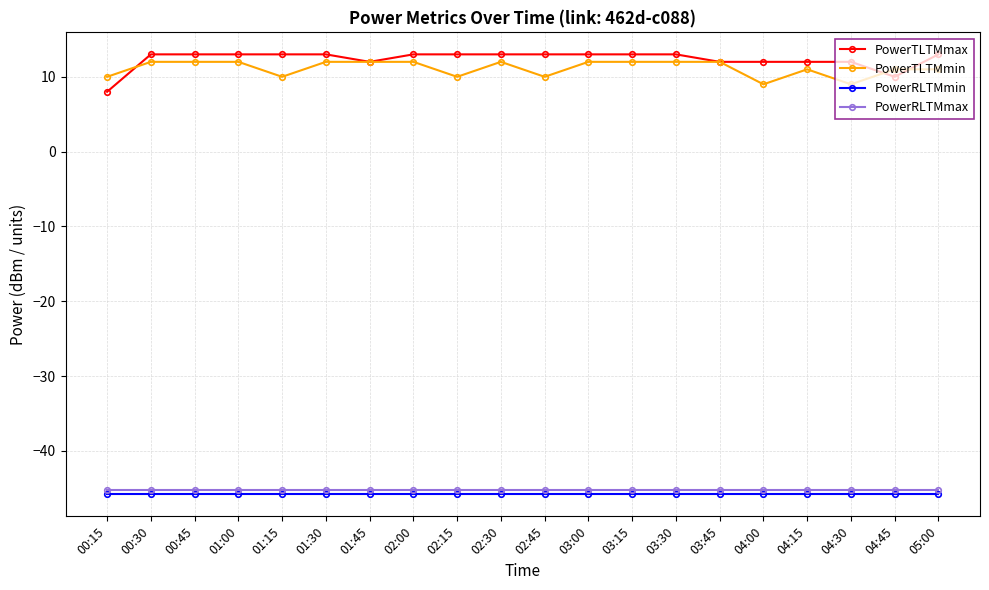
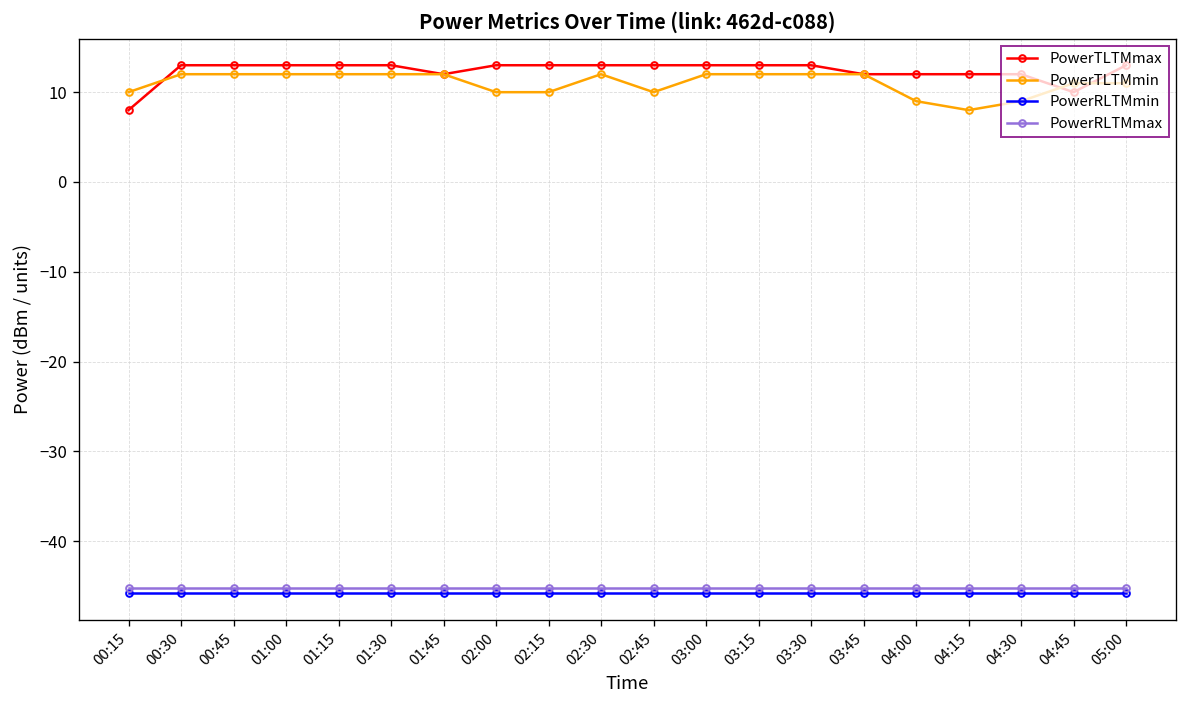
PowerTLTMmin, 01:15: 10 -> 12
PowerTLTMmin, 02:00: 12 -> 10
PowerTLTMmin, 04:15: 11 -> 8
